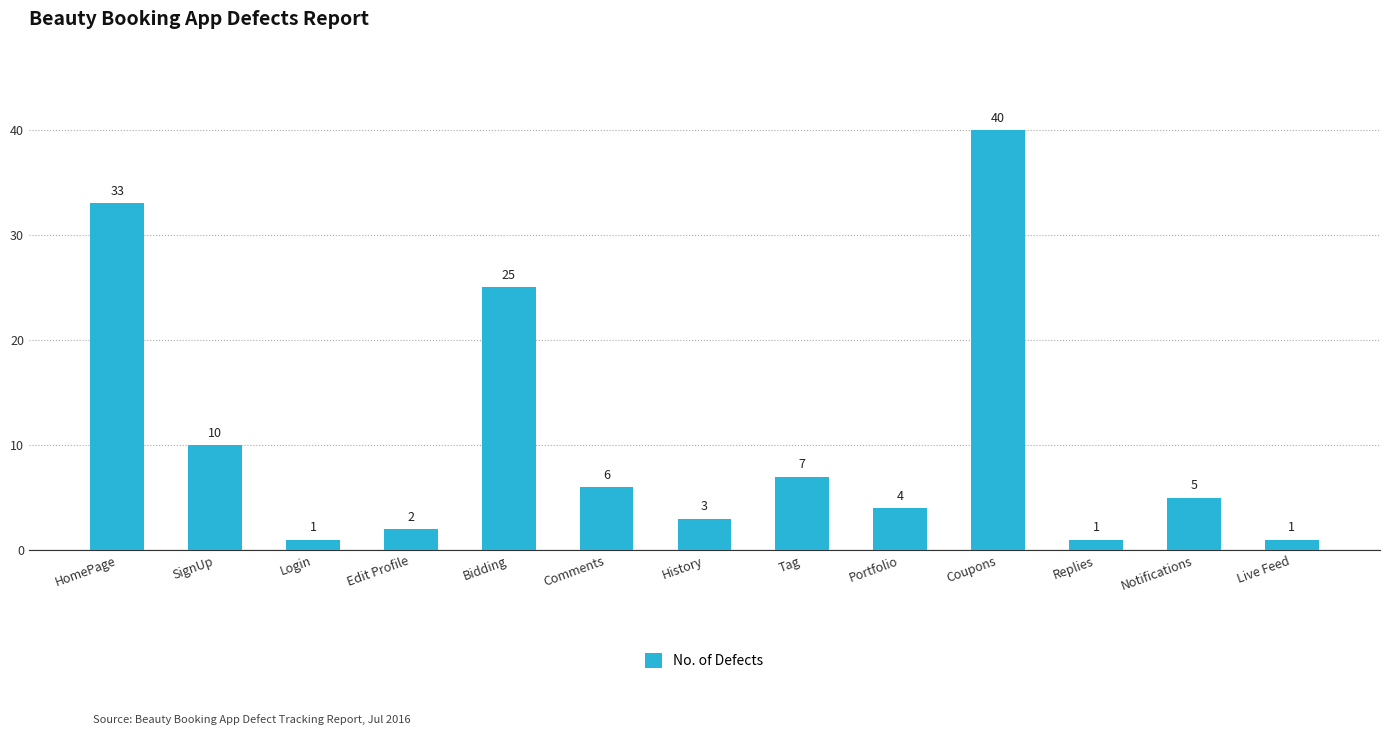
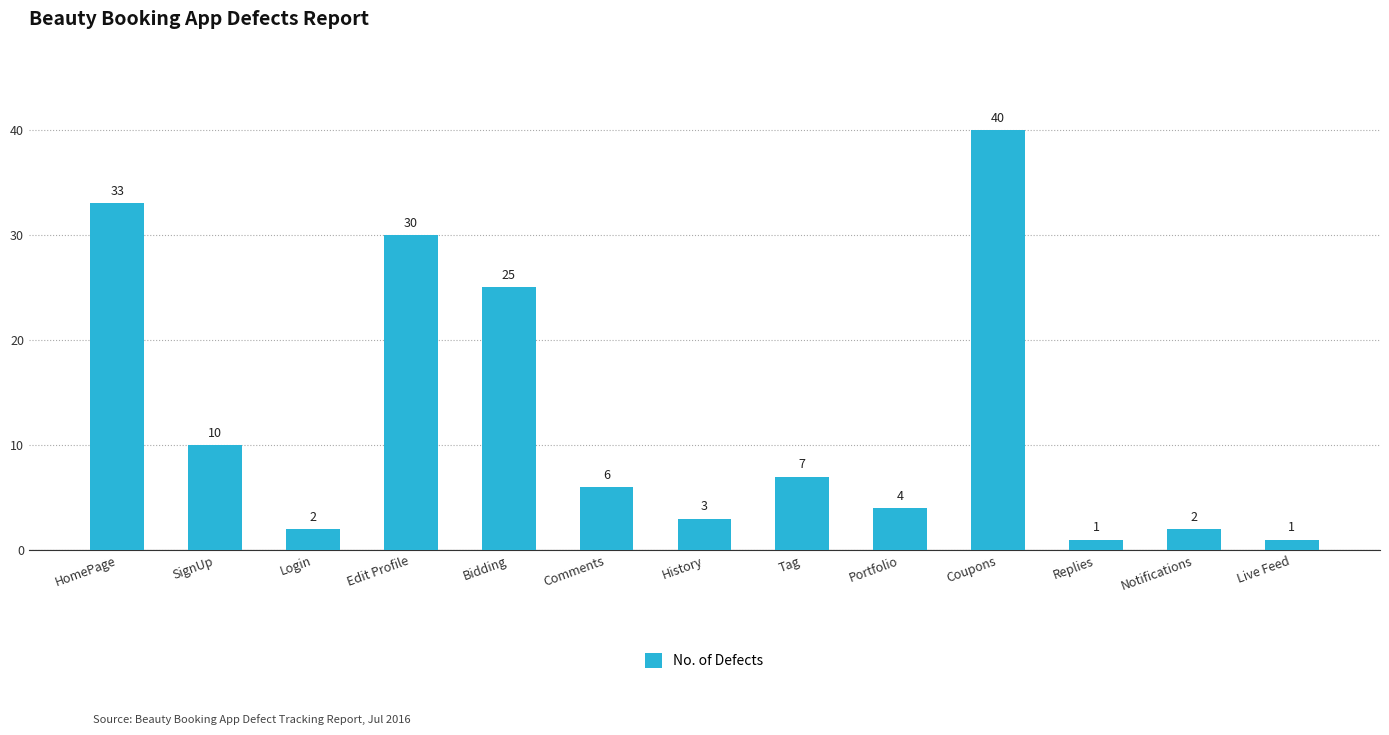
Login: 1 -> 2
Edit Profile: 2 -> 30
Notifications: 5 -> 2
